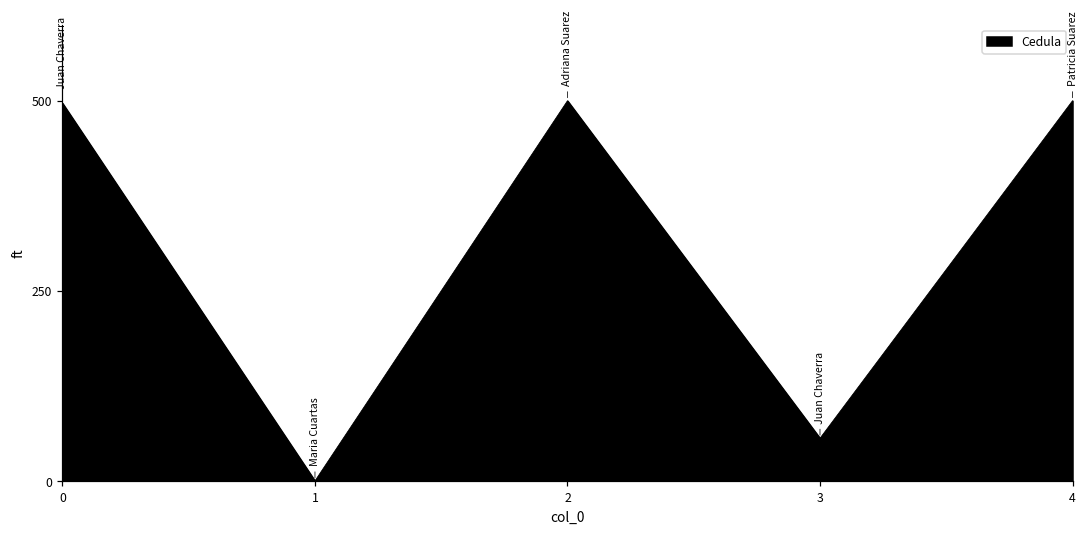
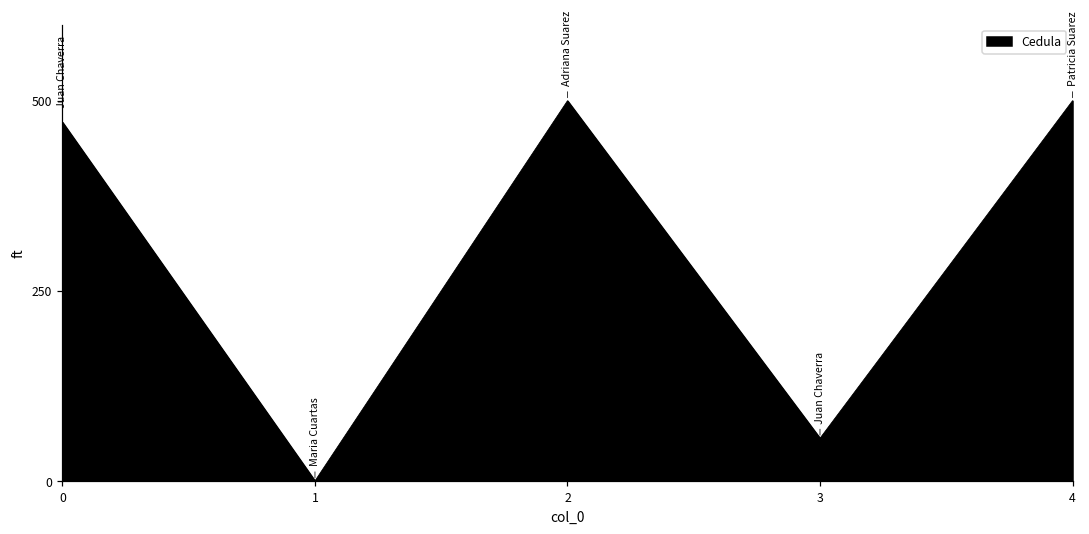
0: 500 -> 470
